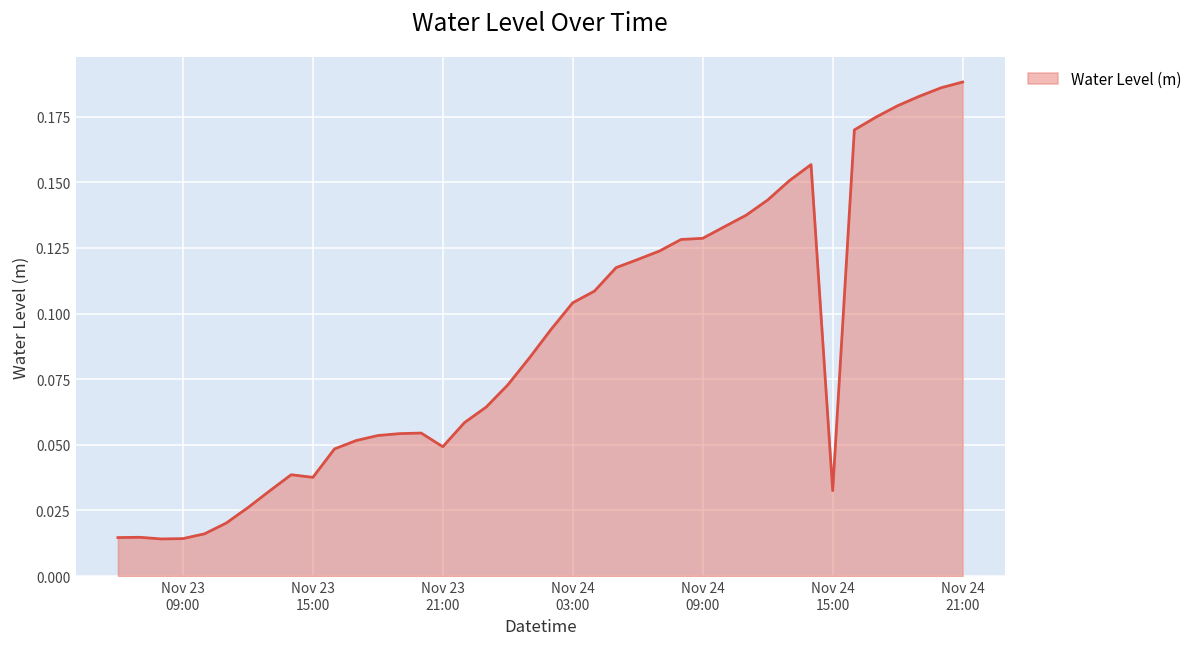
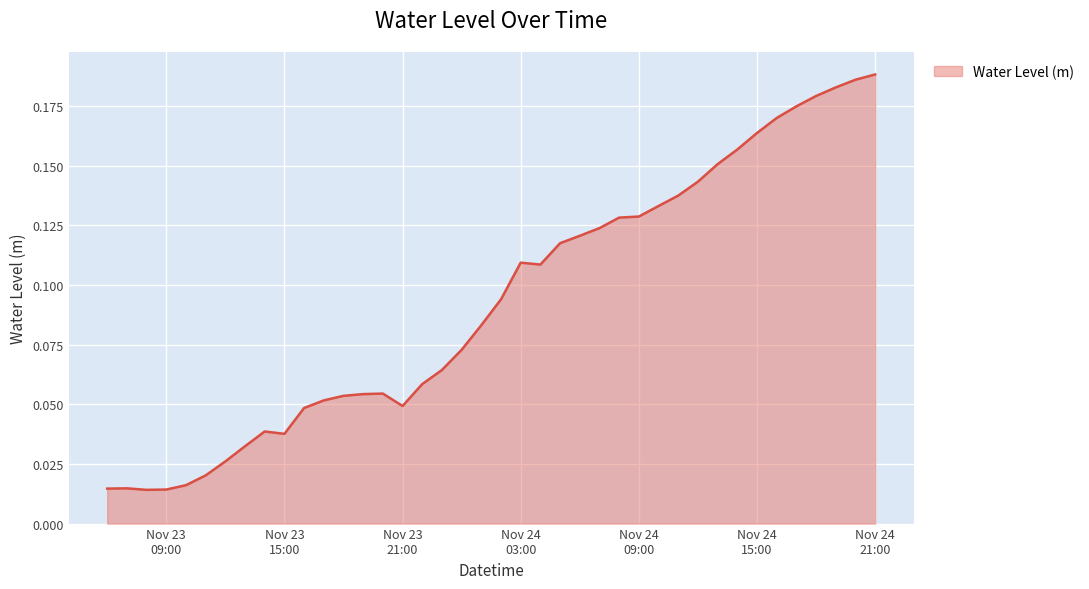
Nov 24 03:00: 0.104 -> 0.109
Nov 24 15:00: 0.033 -> 0.164
